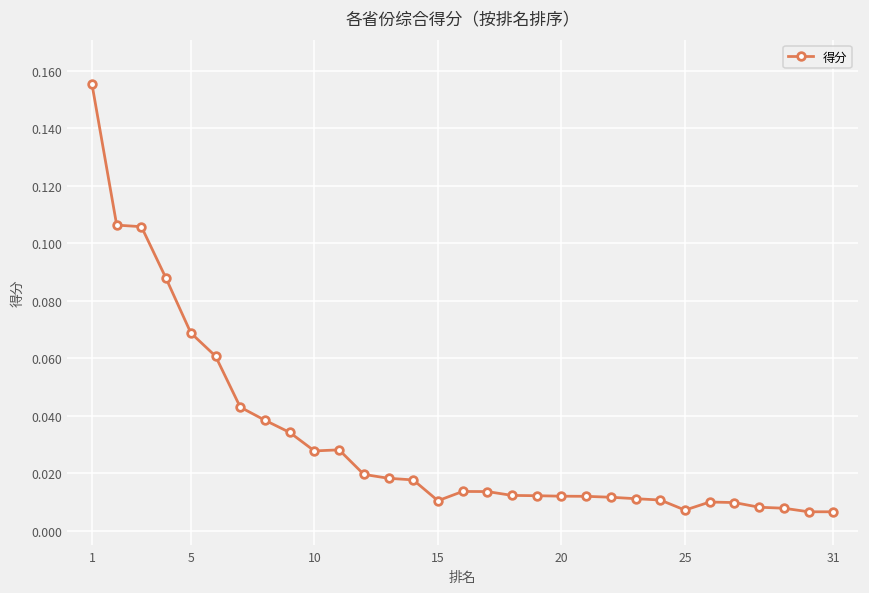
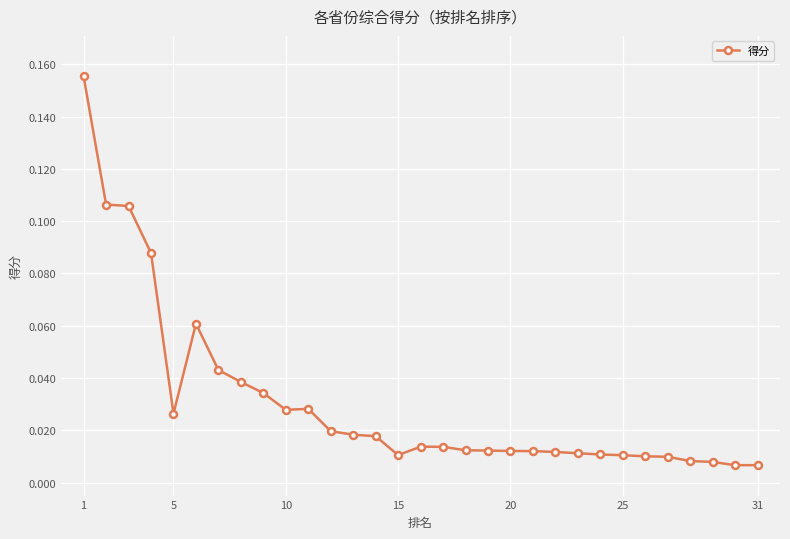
5: 0.069 -> 0.026
25: 0.007 -> 0.010
